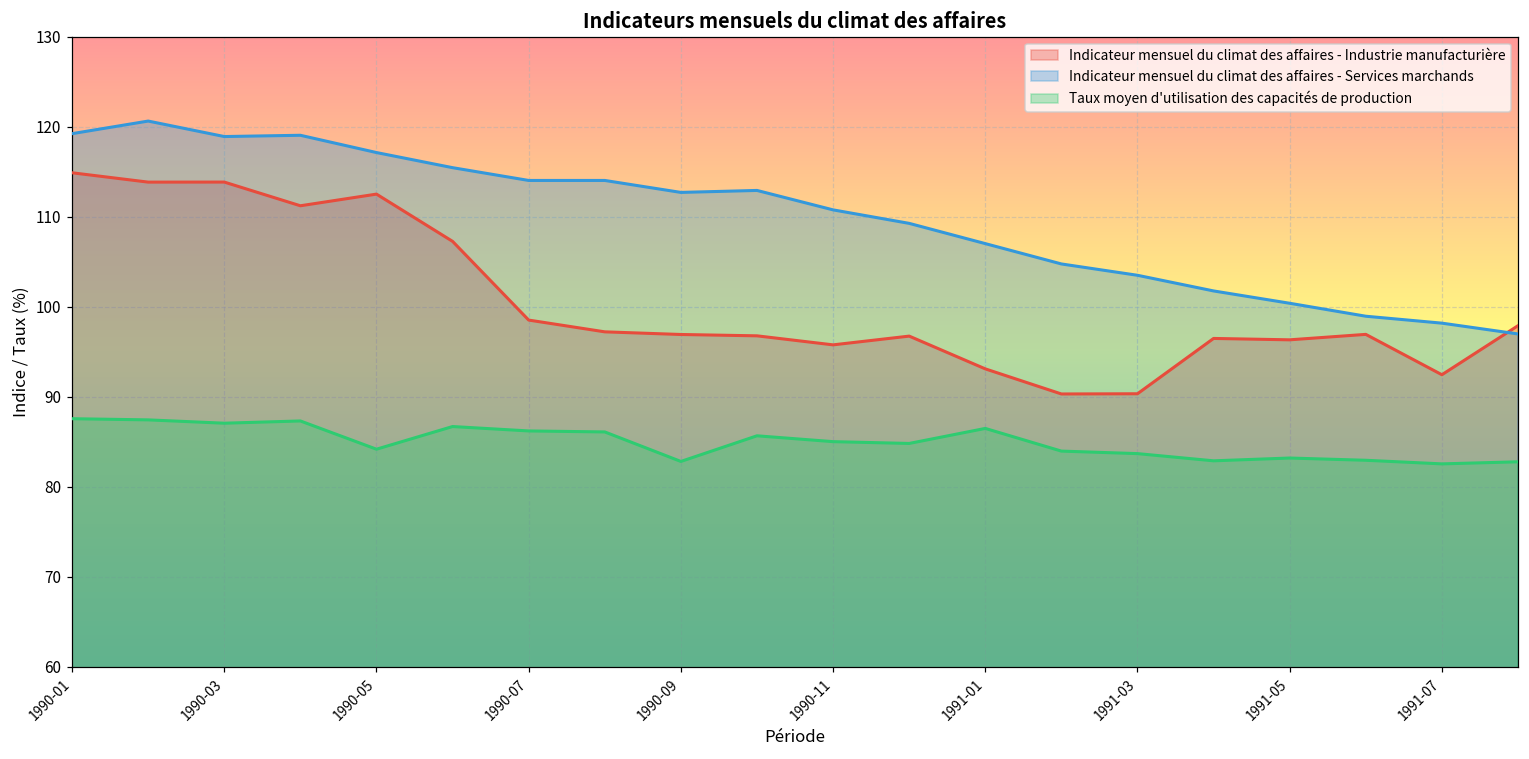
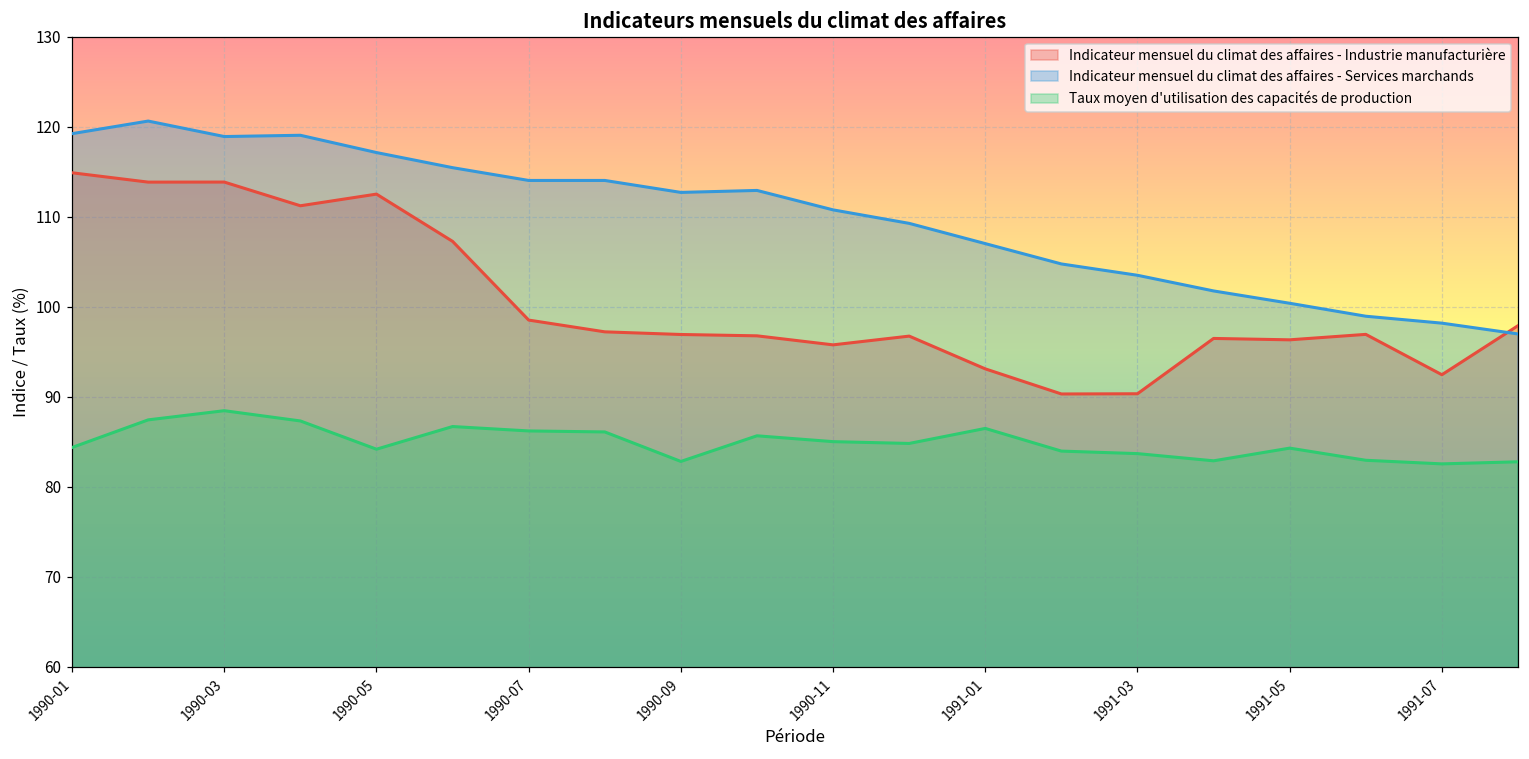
Taux moyen d'utilisation des capacités de production, 1990-01: 88 -> 84
Taux moyen d'utilisation des capacités de production, 1990-03: 87 -> 88
Taux moyen d'utilisation des capacités de production, 1991-05: 83 -> 84
